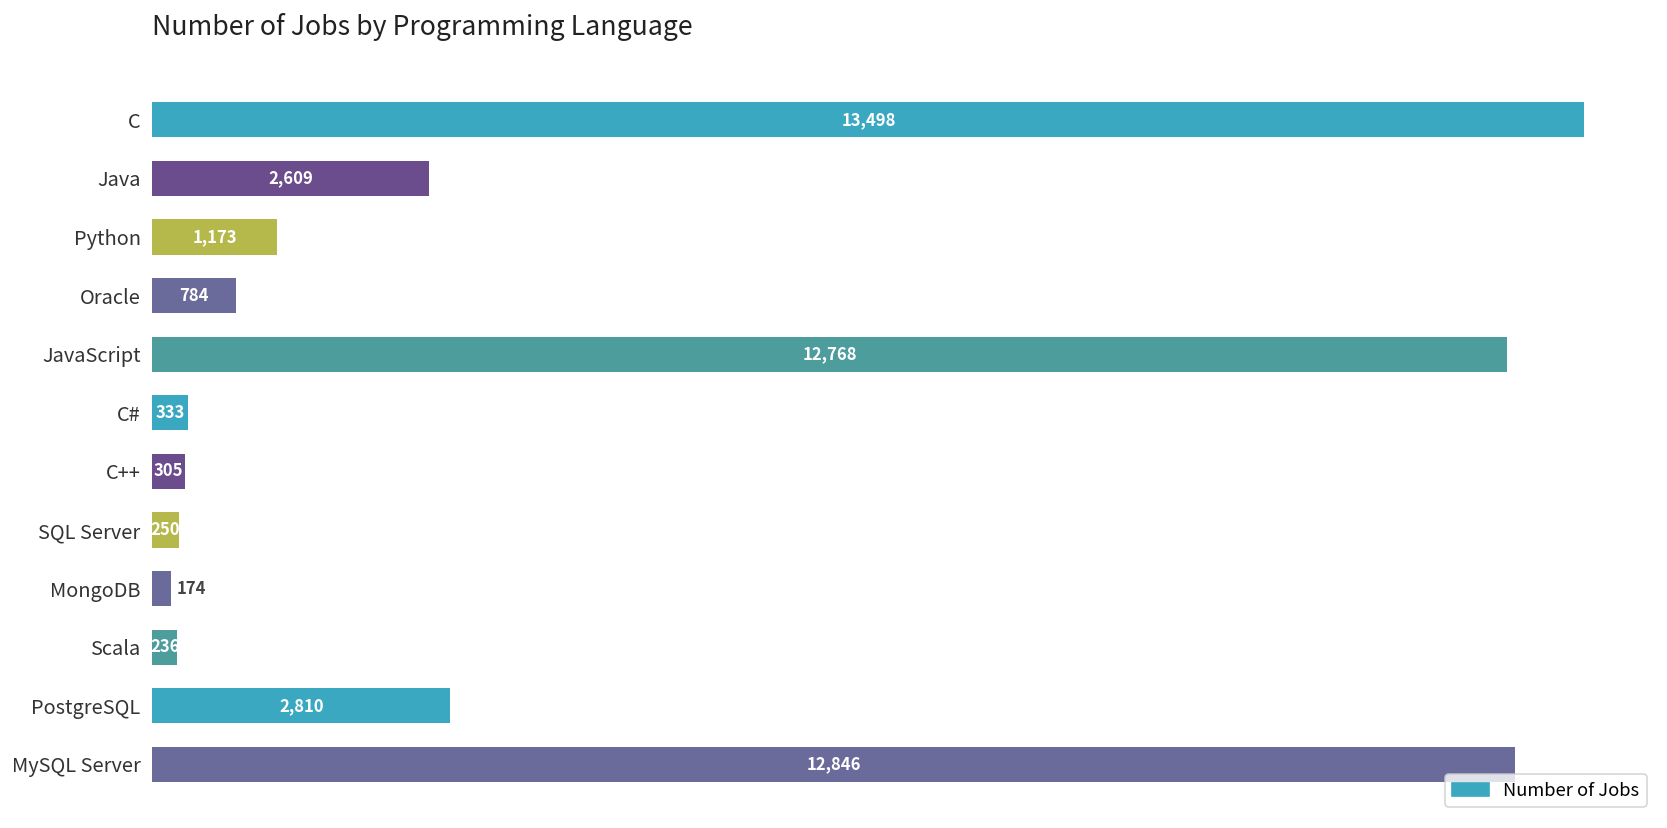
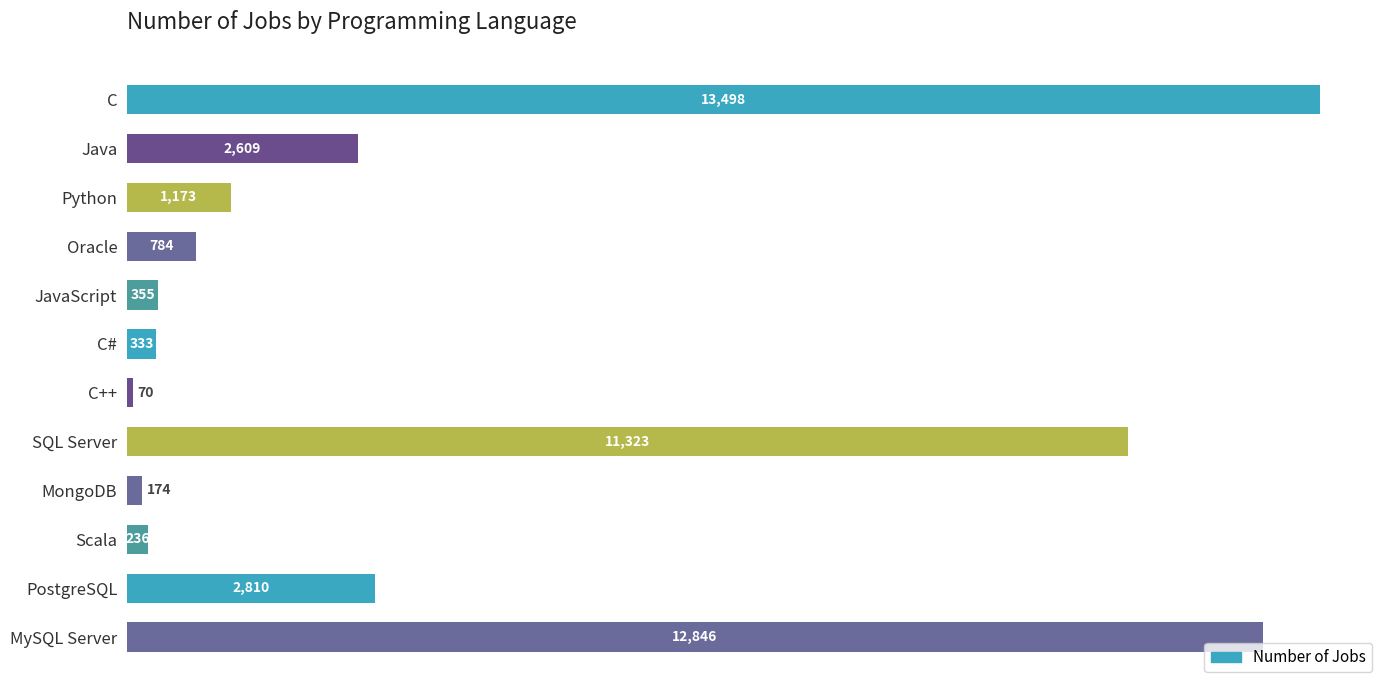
JavaScript: 12,768 -> 355
C++: 305 -> 70
SQL Server: 250 -> 11,323
